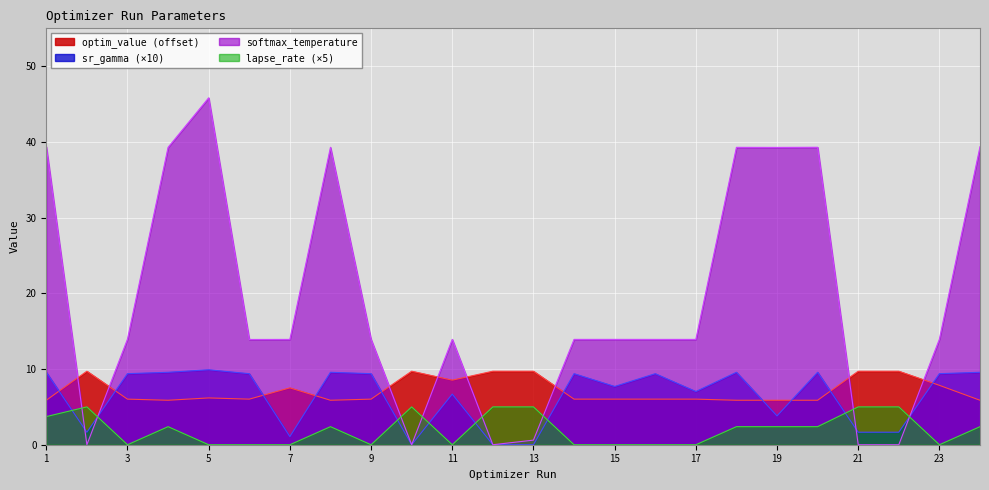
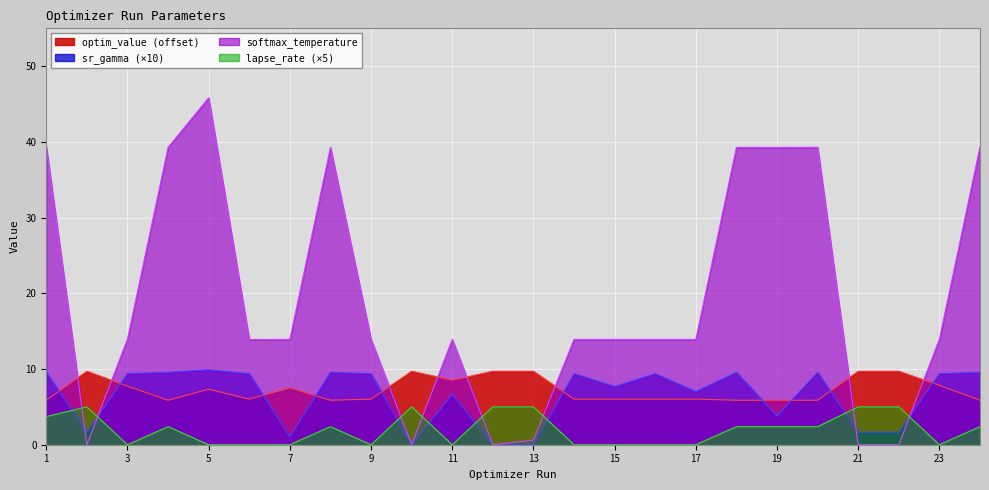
optim_value (offset), 3: 6 -> 8
optim_value (offset), 5: 6 -> 7
